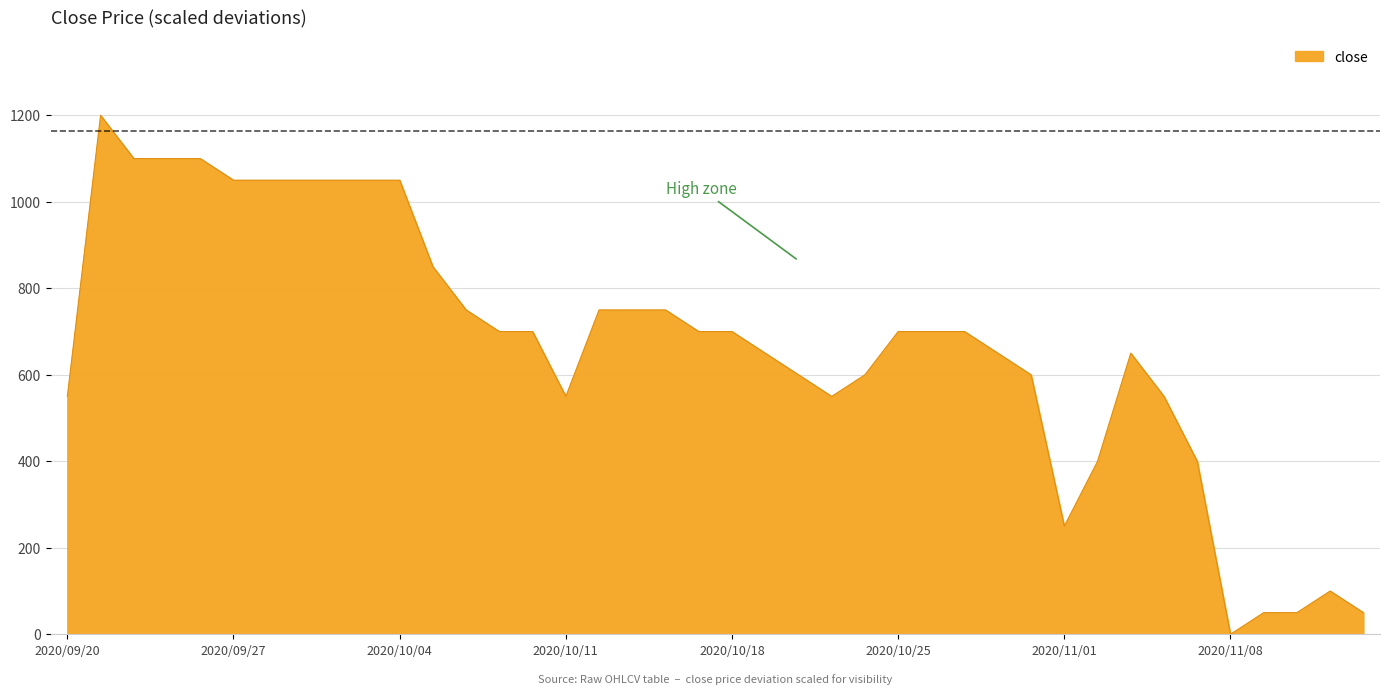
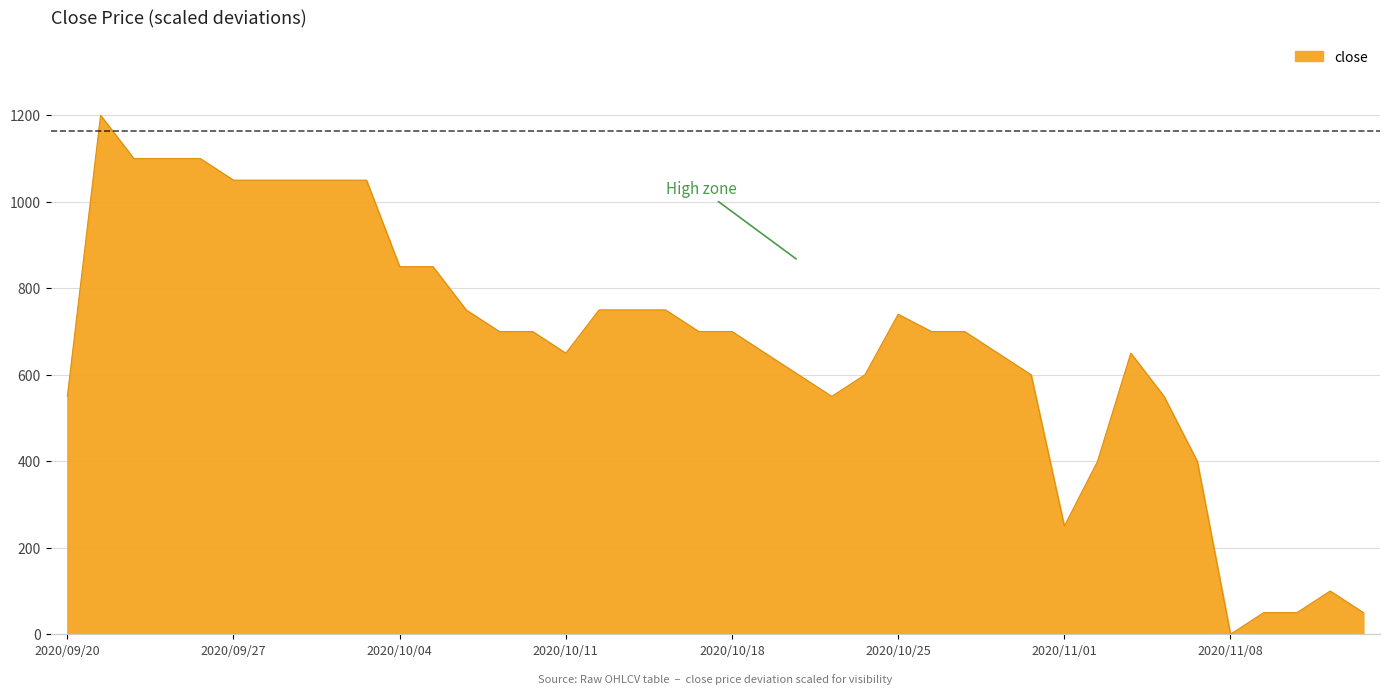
2020/10/04: 1050 -> 850
2020/10/11: 550 -> 650
2020/10/25: 700 -> 740
